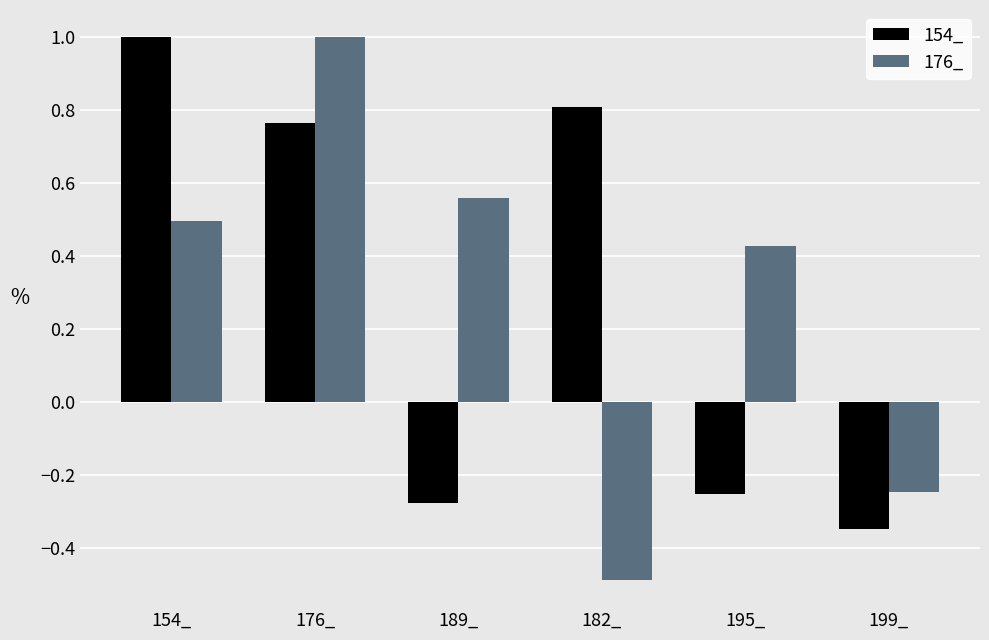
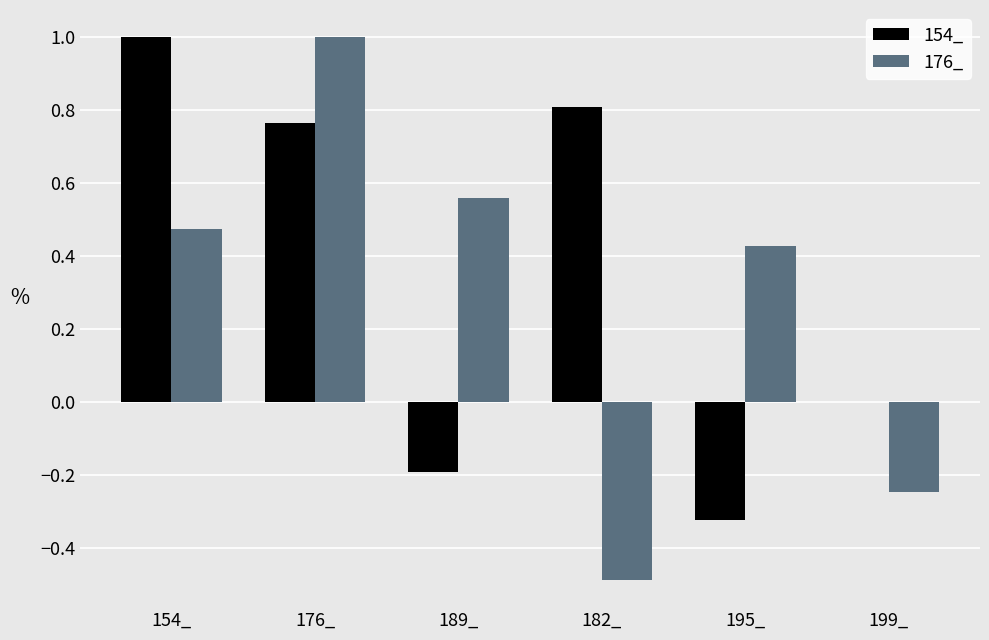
176_, 154_: 0.50 -> 0.47
154_, 189_: -0.28 -> -0.19
154_, 195_: -0.25 -> -0.32
154_, 199_: -0.35 -> 0.00
